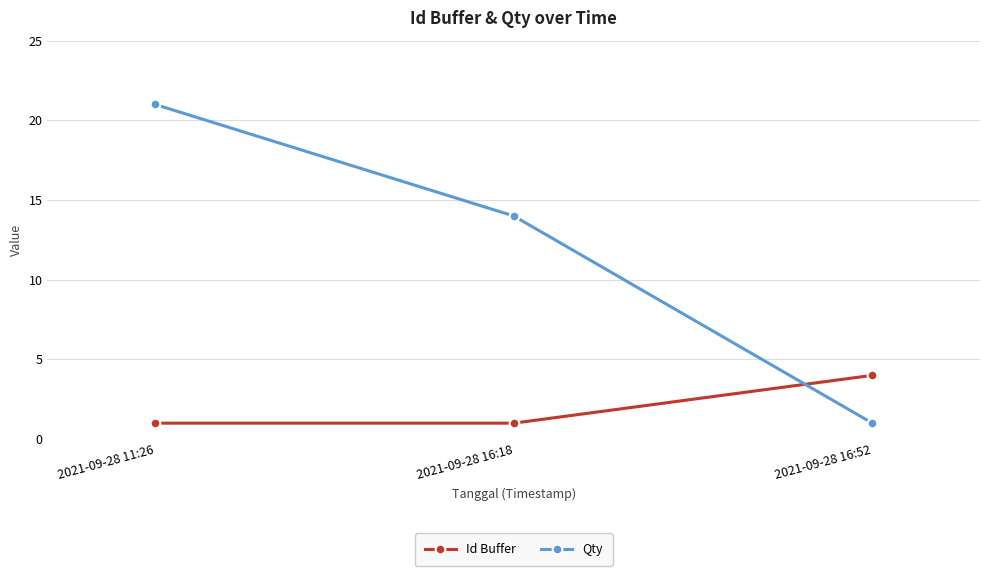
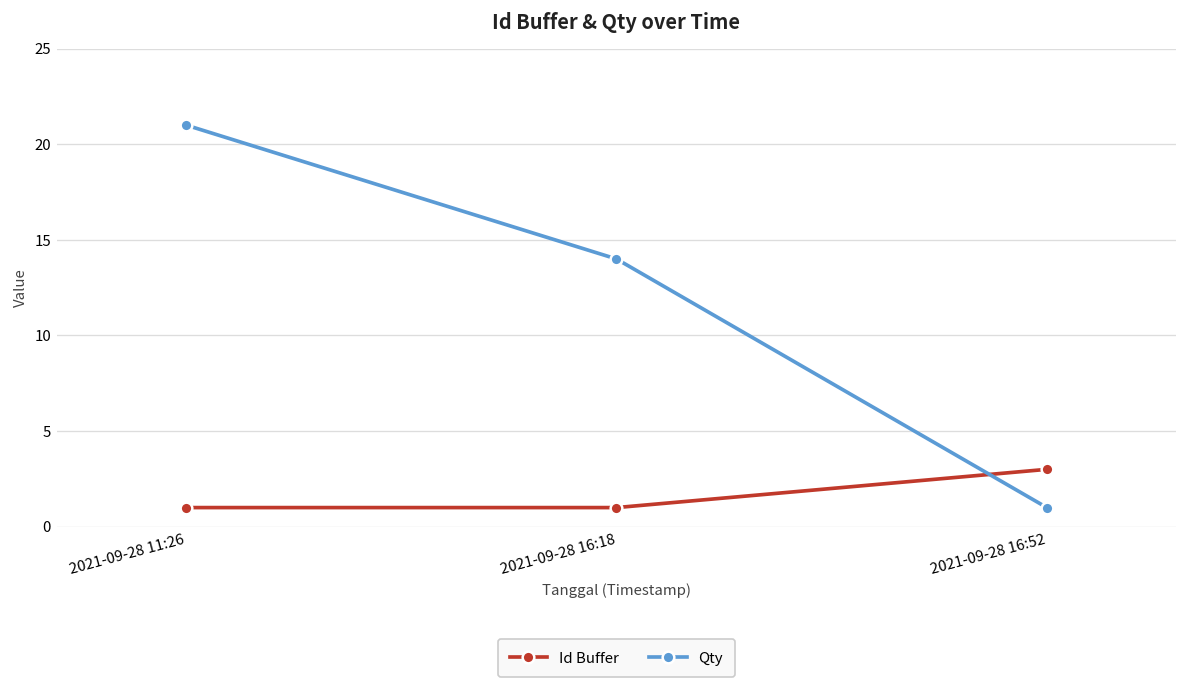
Id Buffer, 2021-09-28 16:52: 4 -> 3
